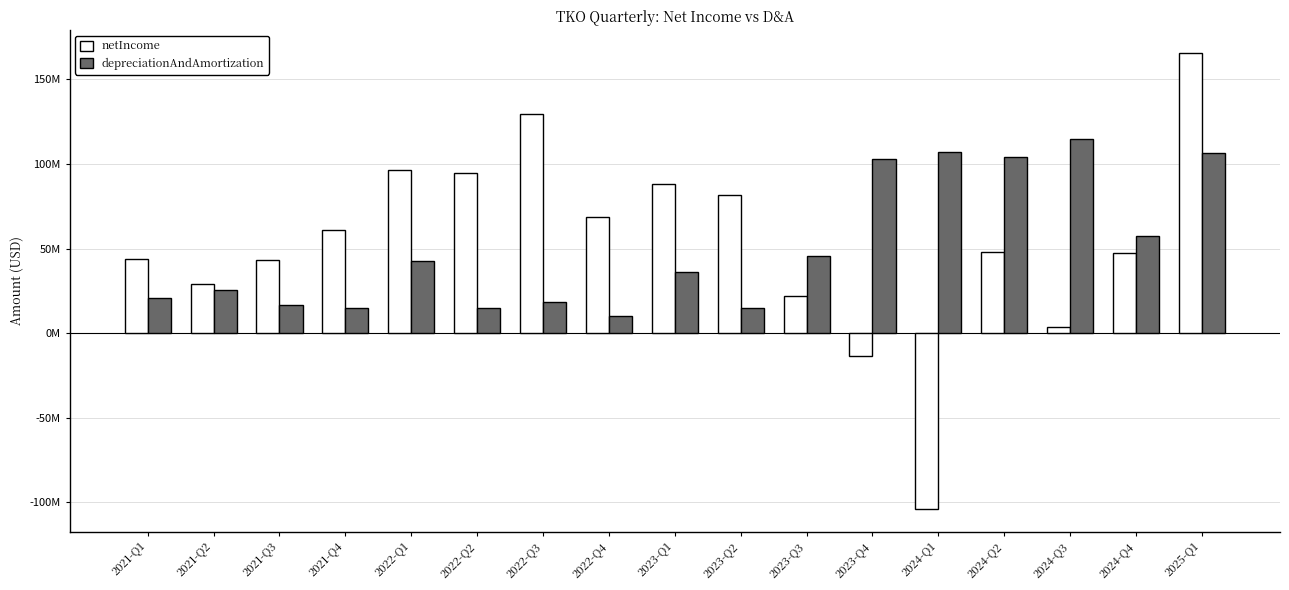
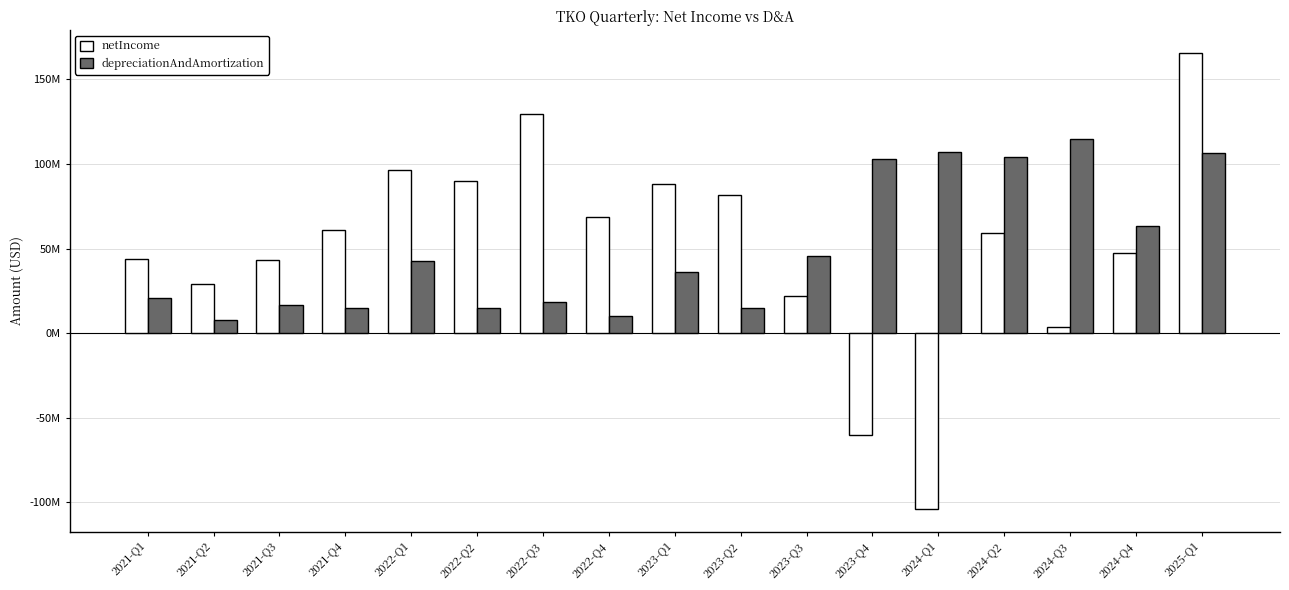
depreciationAndAmortization, 2021-Q2: 25000000 -> 8000000
netIncome, 2022-Q2: 95000000 -> 90000000
netIncome, 2023-Q4: -13000000 -> -60000000
netIncome, 2024-Q2: 48000000 -> 59000000
depreciationAndAmortization, 2024-Q4: 57000000 -> 63000000
